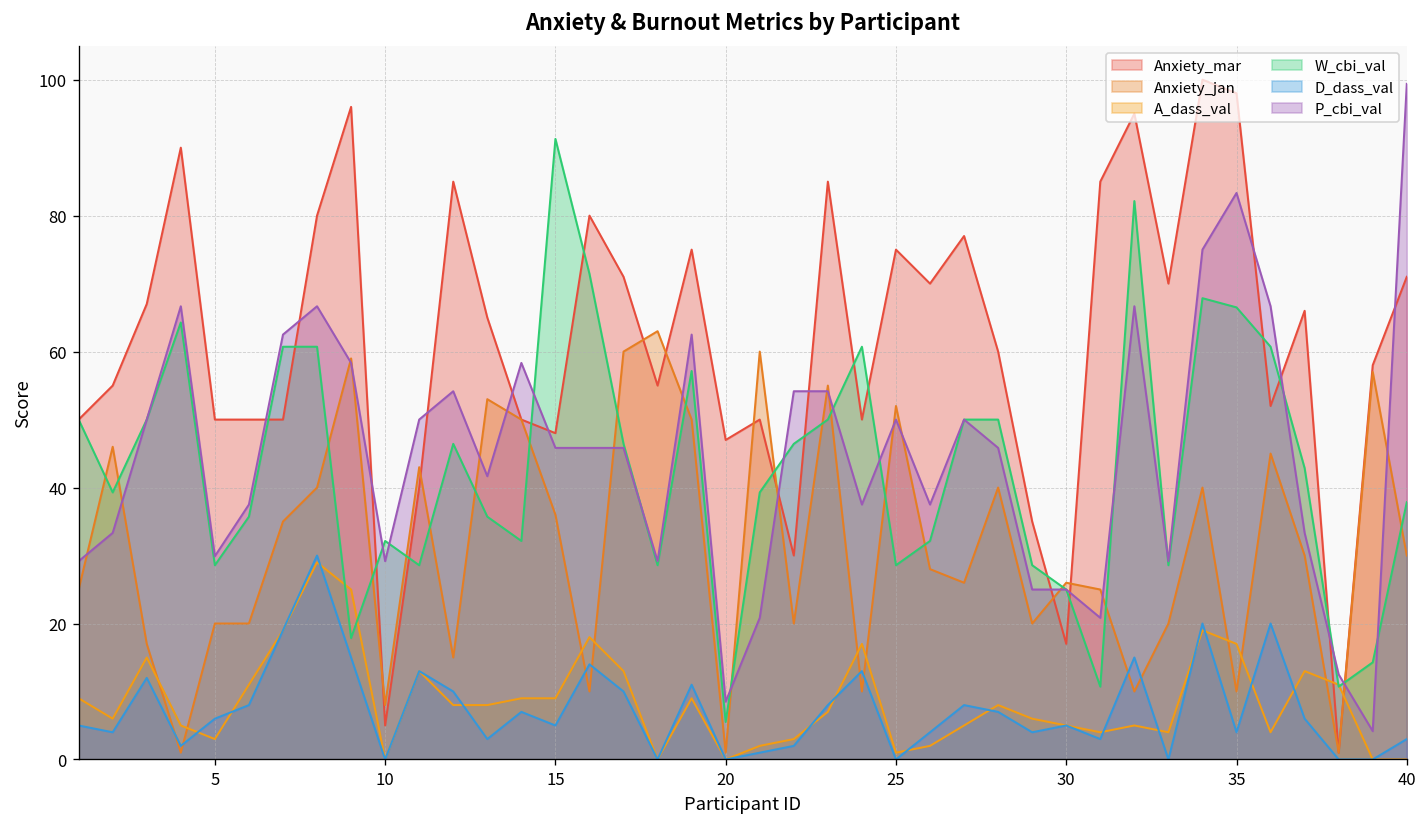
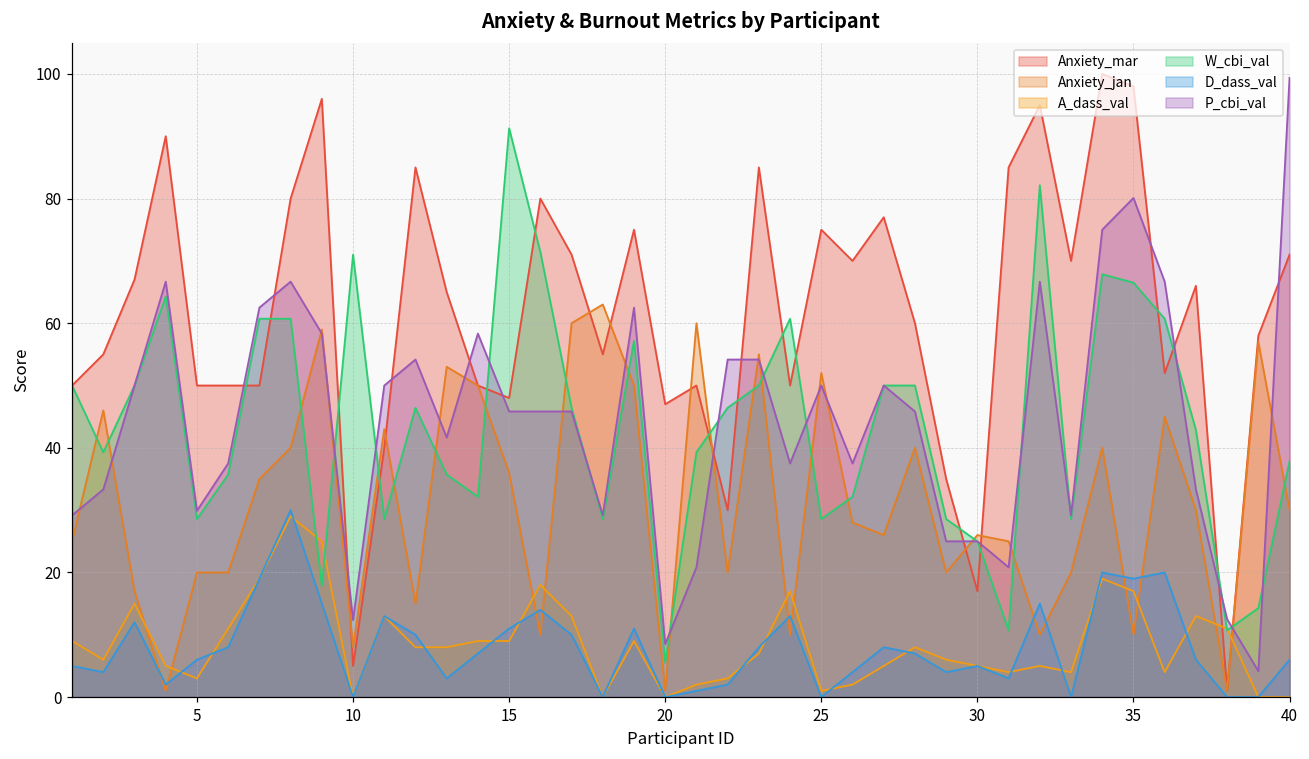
W_cbi_val, 10: 32 -> 71
P_cbi_val, 10: 29 -> 12
D_dass_val, 15: 5 -> 11
D_dass_val, 35: 4 -> 19
P_cbi_val, 35: 83 -> 80
D_dass_val, 40: 3 -> 6
